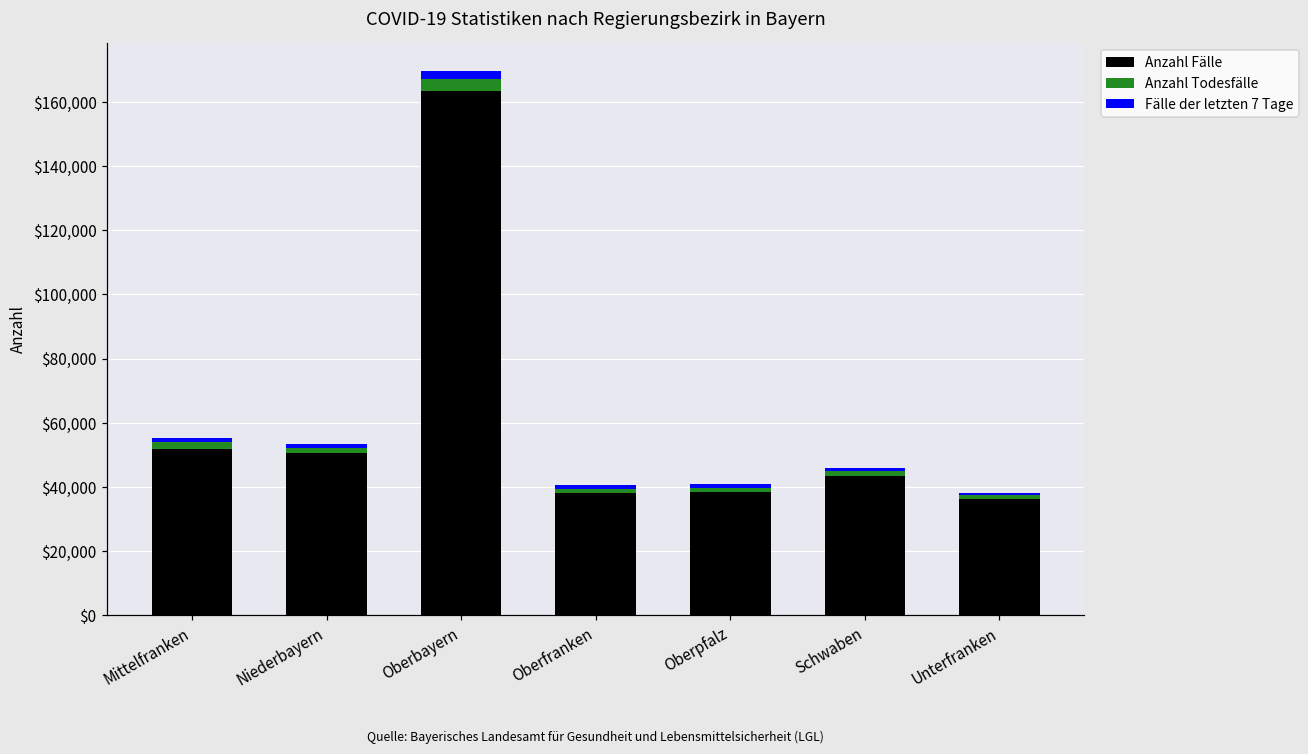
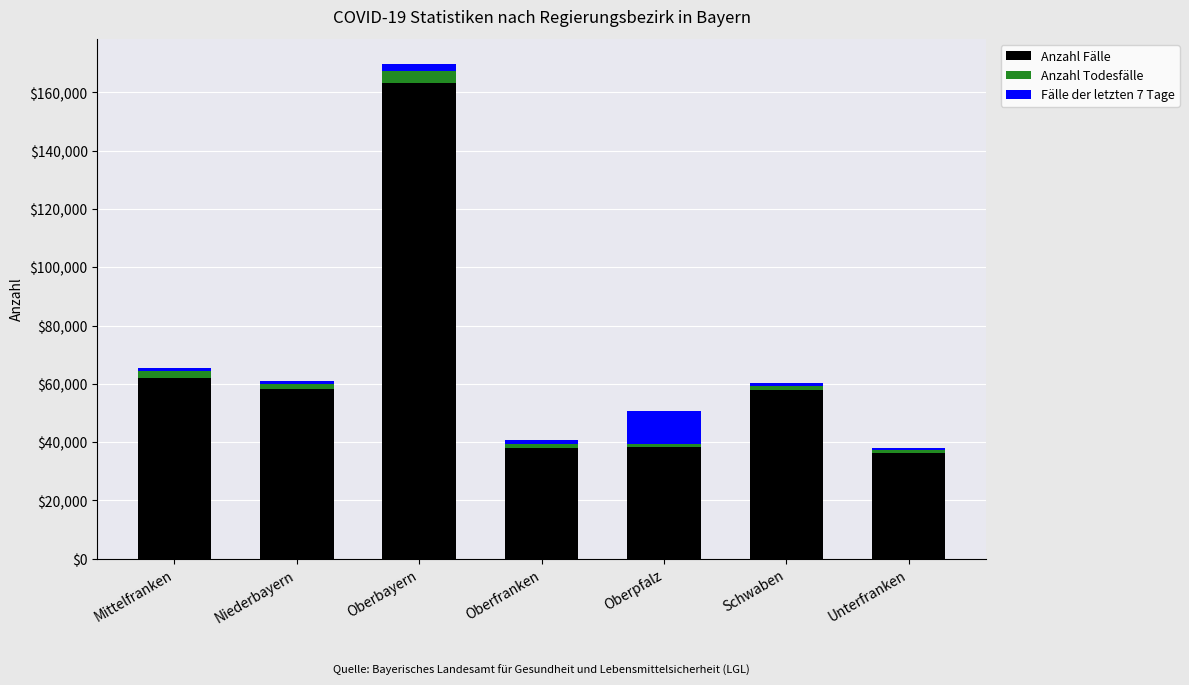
Anzahl Fälle, Mittelfranken: $52,000 -> $62,000
Anzahl Fälle, Niederbayern: $51,000 -> $58,000
Fälle der letzten 7 Tage, Oberpfalz: $1,000 -> $11,000
Anzahl Fälle, Schwaben: $43,000 -> $58,000
